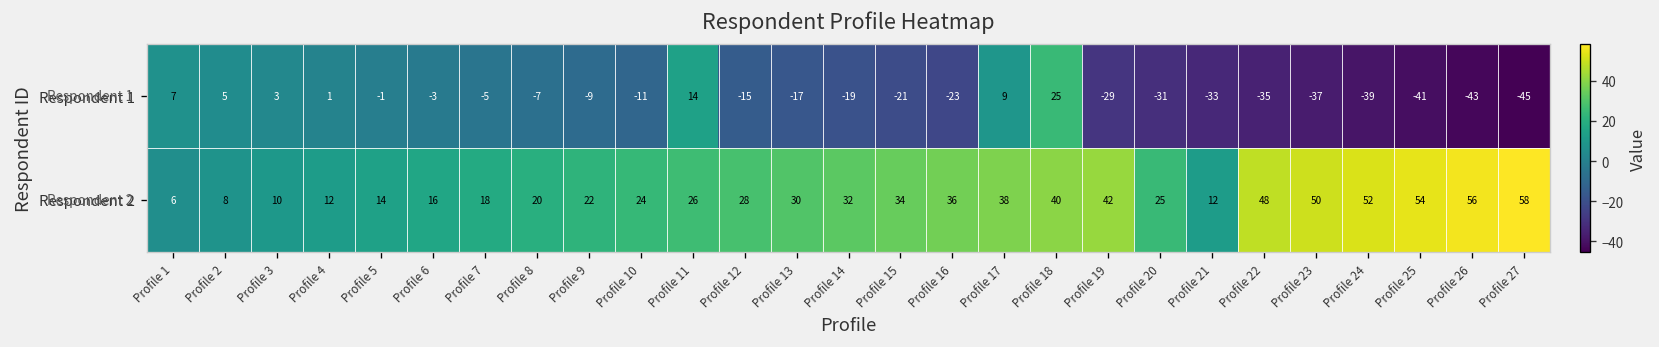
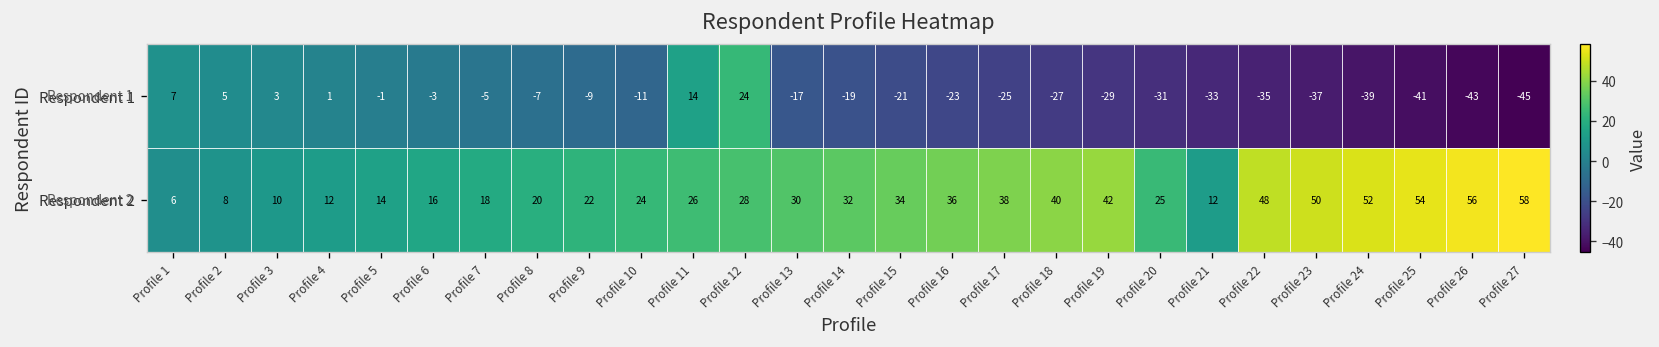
Respondent 1, Profile 12: -15 -> 24
Respondent 1, Profile 17: 9 -> -25
Respondent 1, Profile 18: 25 -> -27
